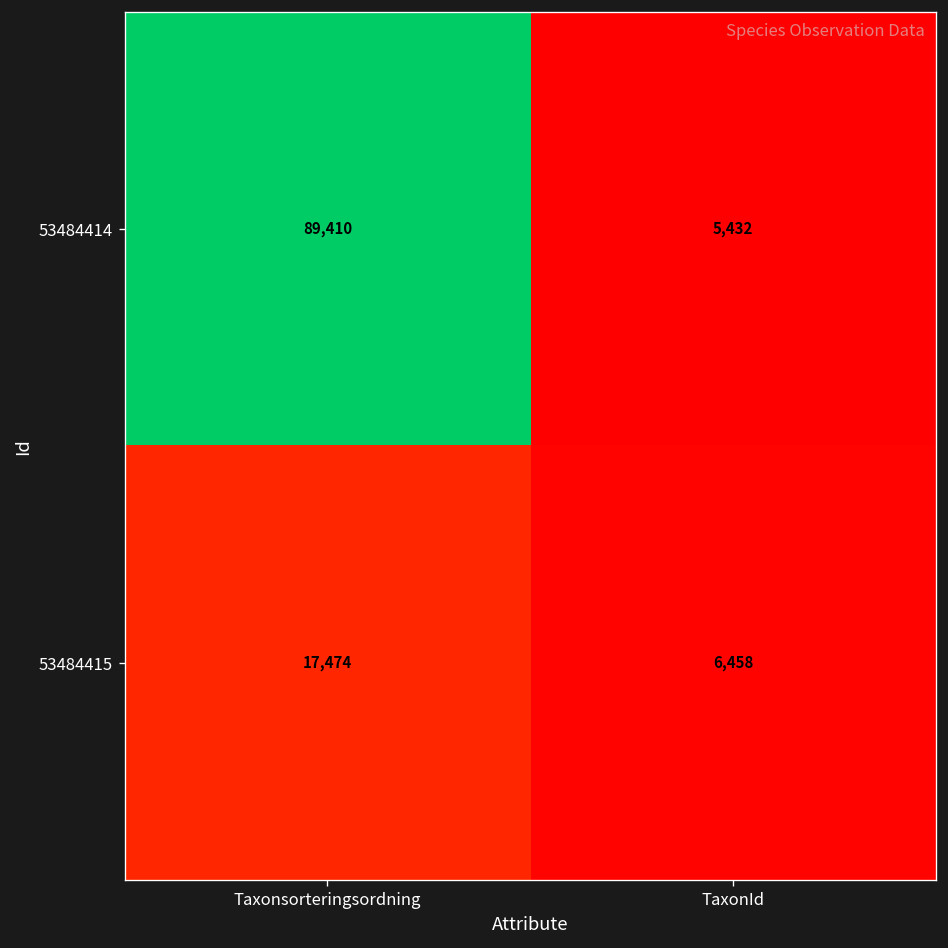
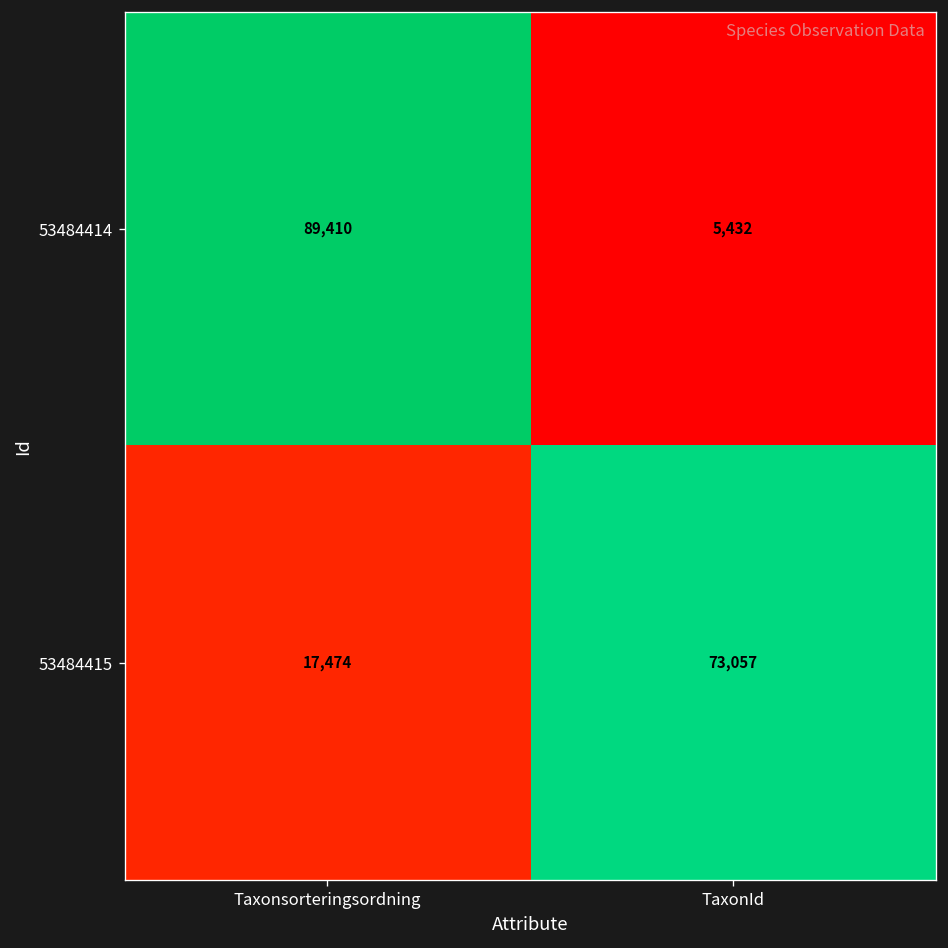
53484415, TaxonId: 6,458 -> 73,057
